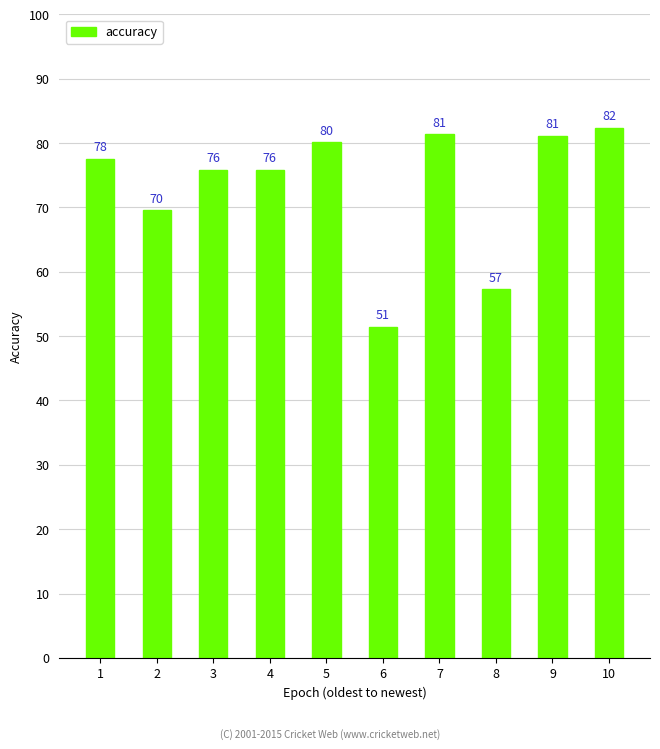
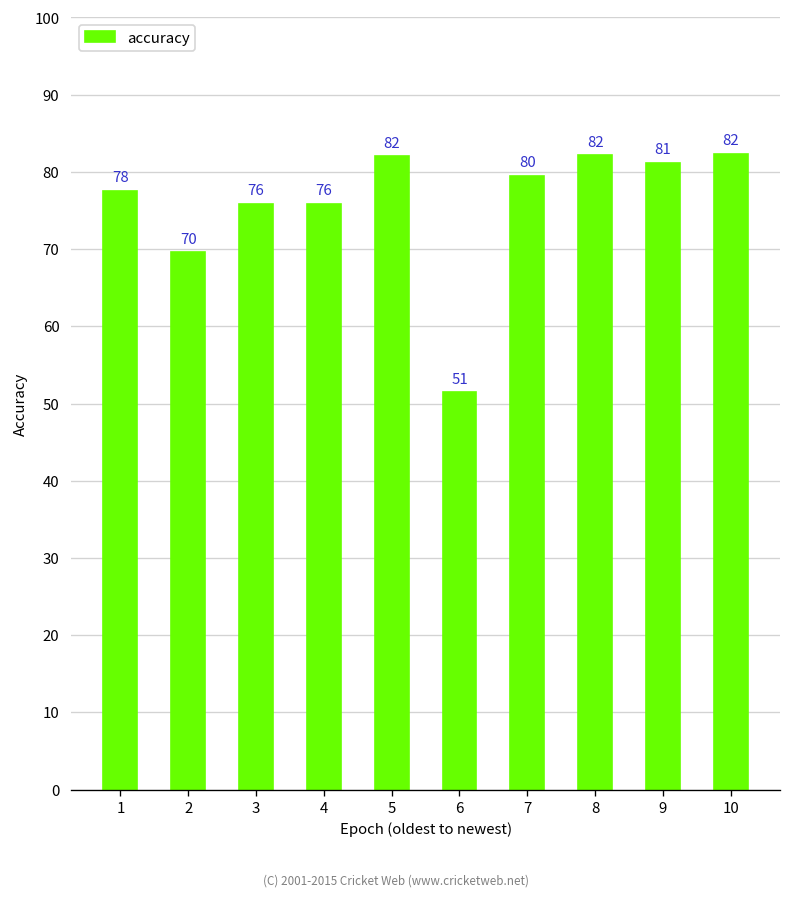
5: 80 -> 82
7: 81 -> 80
8: 57 -> 82
